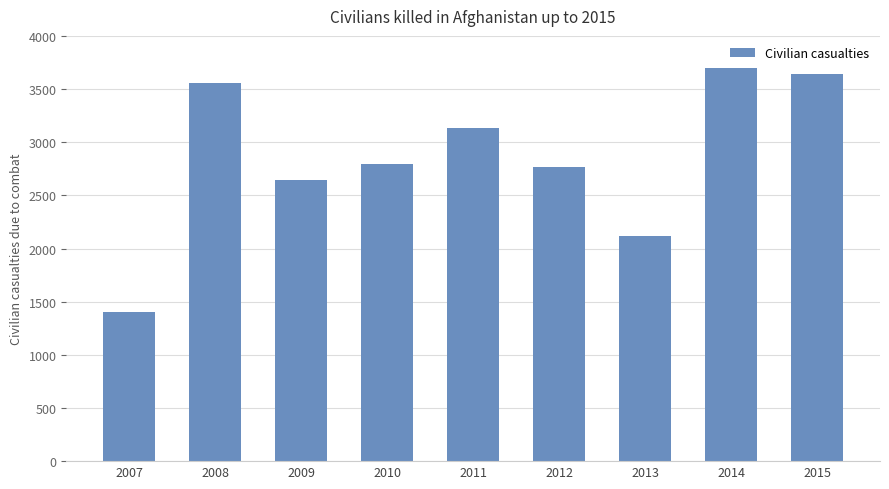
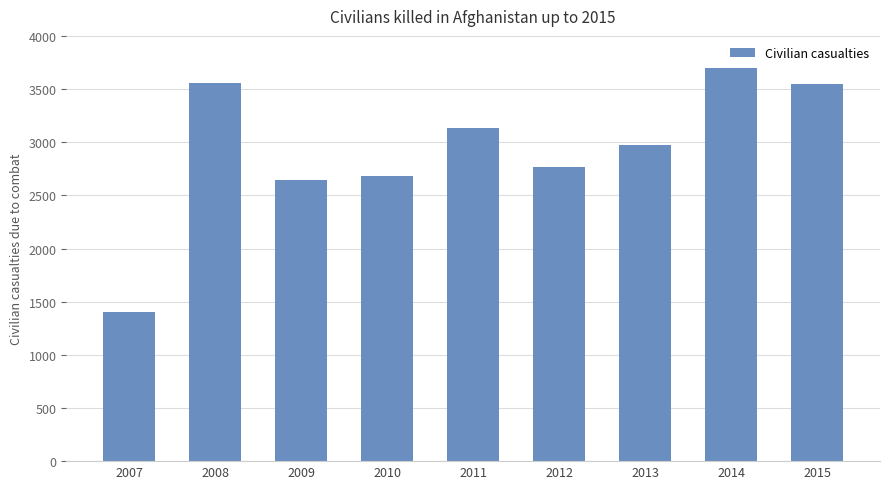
2010: 2790 -> 2680
2013: 2120 -> 2970
2015: 3650 -> 3550
